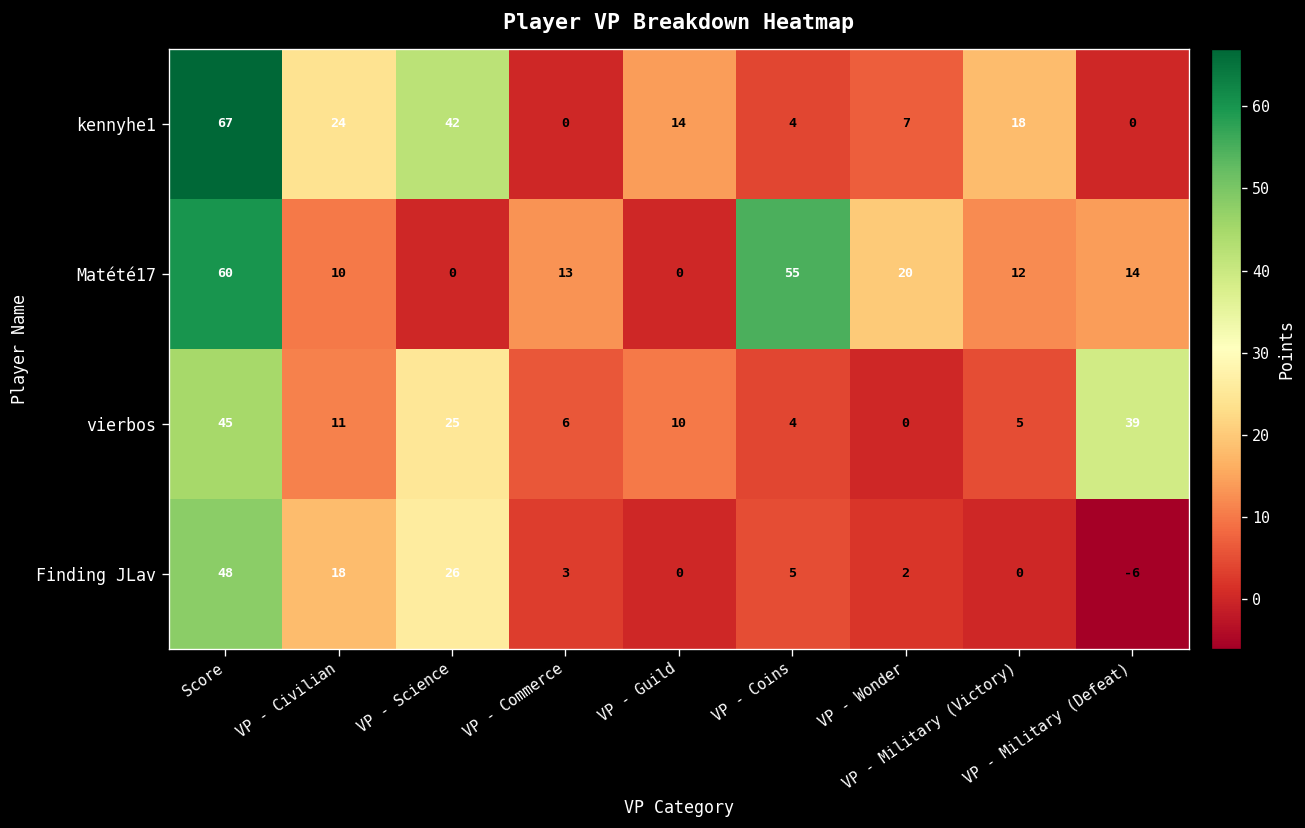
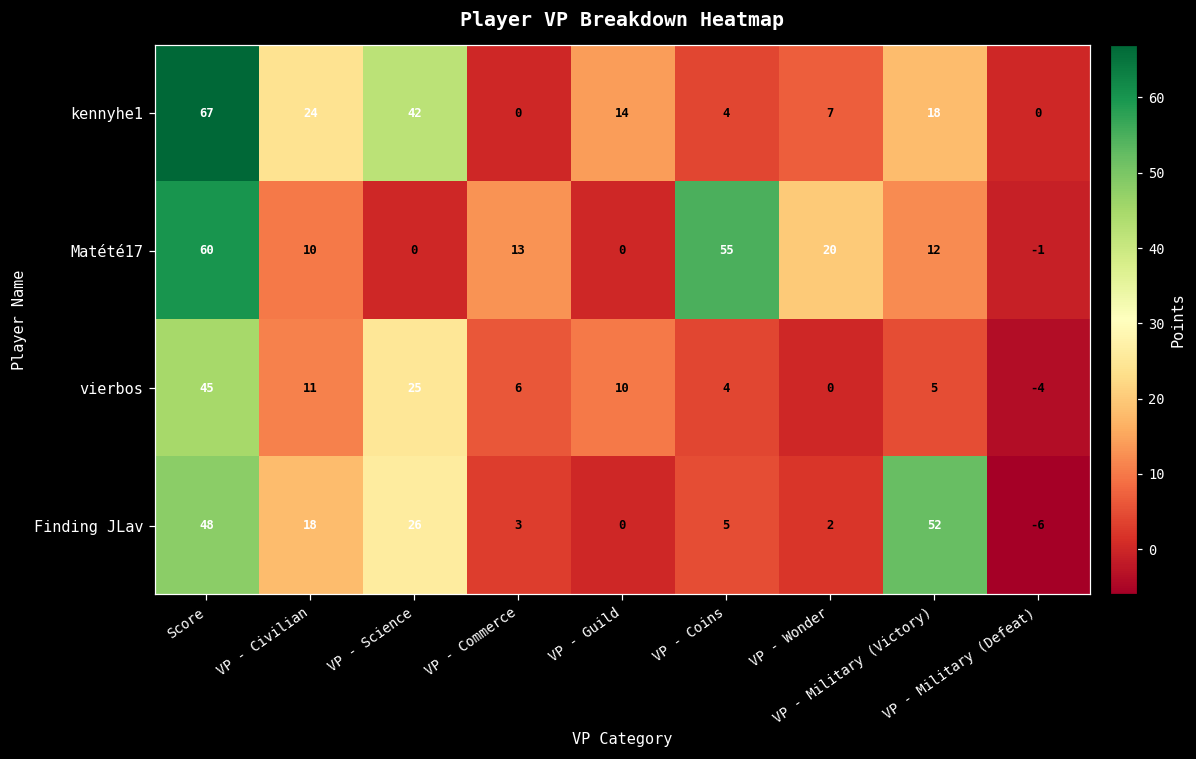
Matété17, VP - Military (Defeat): 14 -> -1
vierbos, VP - Military (Defeat): 39 -> -4
Finding JLav, VP - Military (Victory): 0 -> 52
